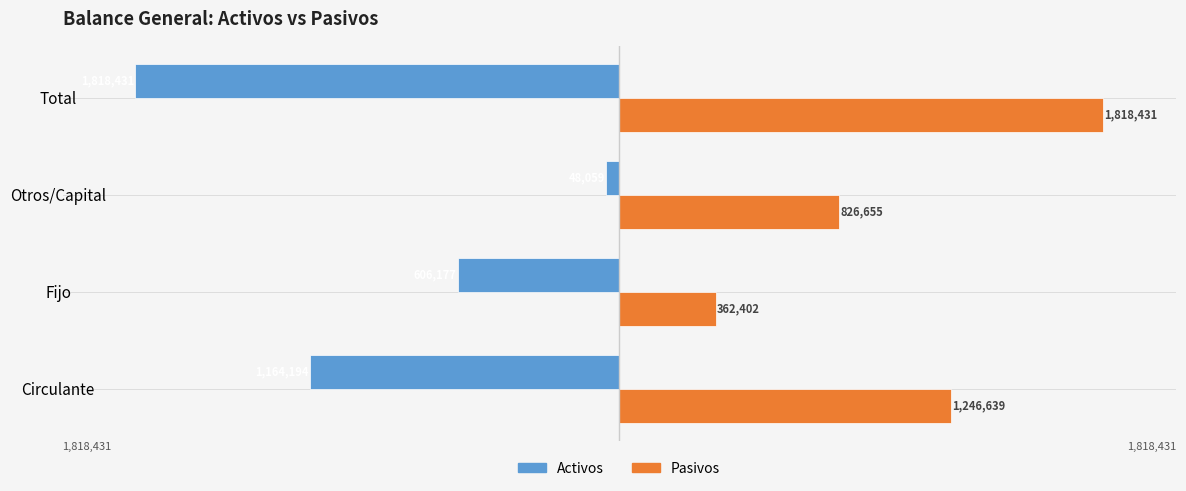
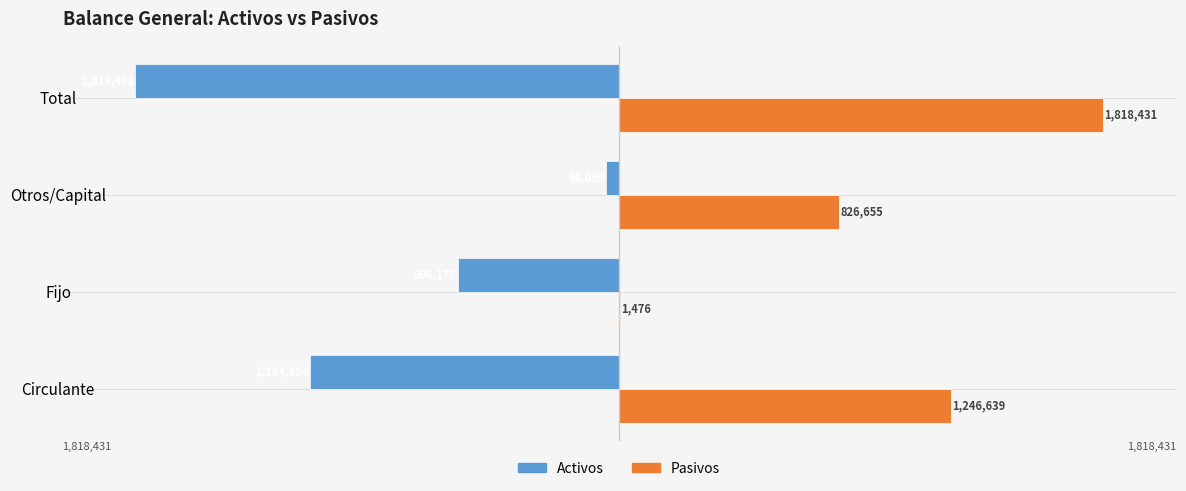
Pasivos, Fijo: 362,402 -> 1,476
